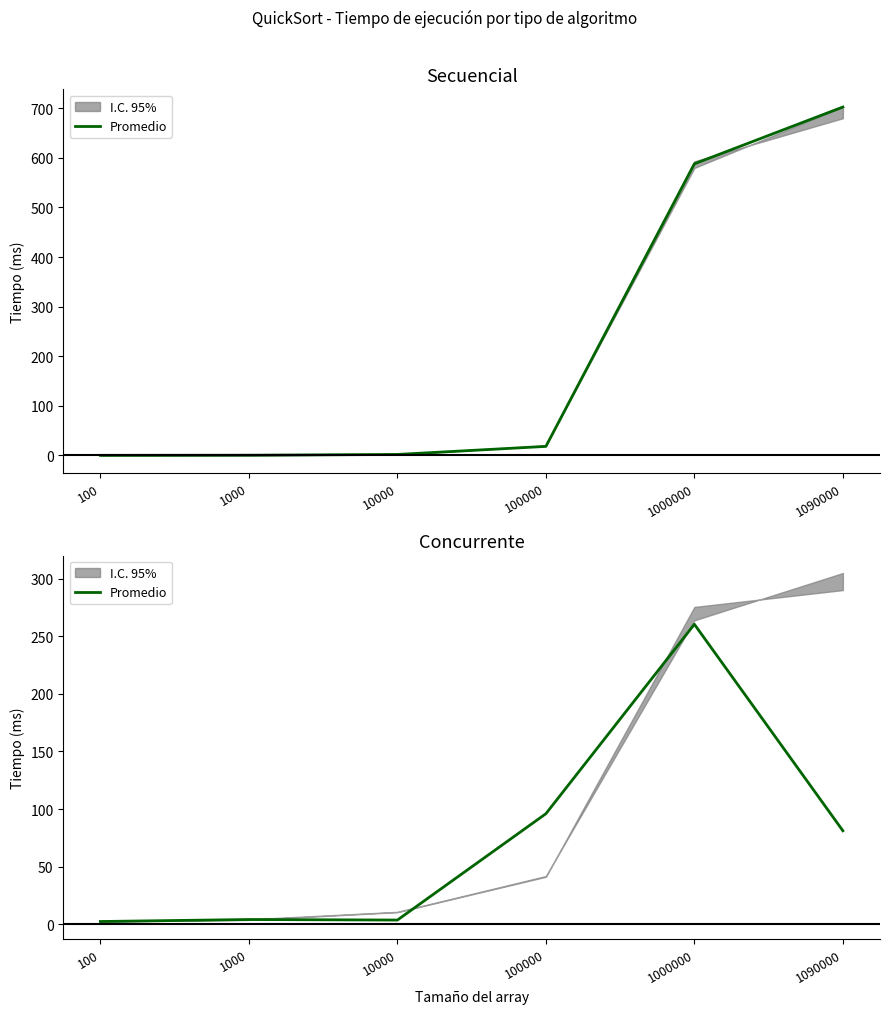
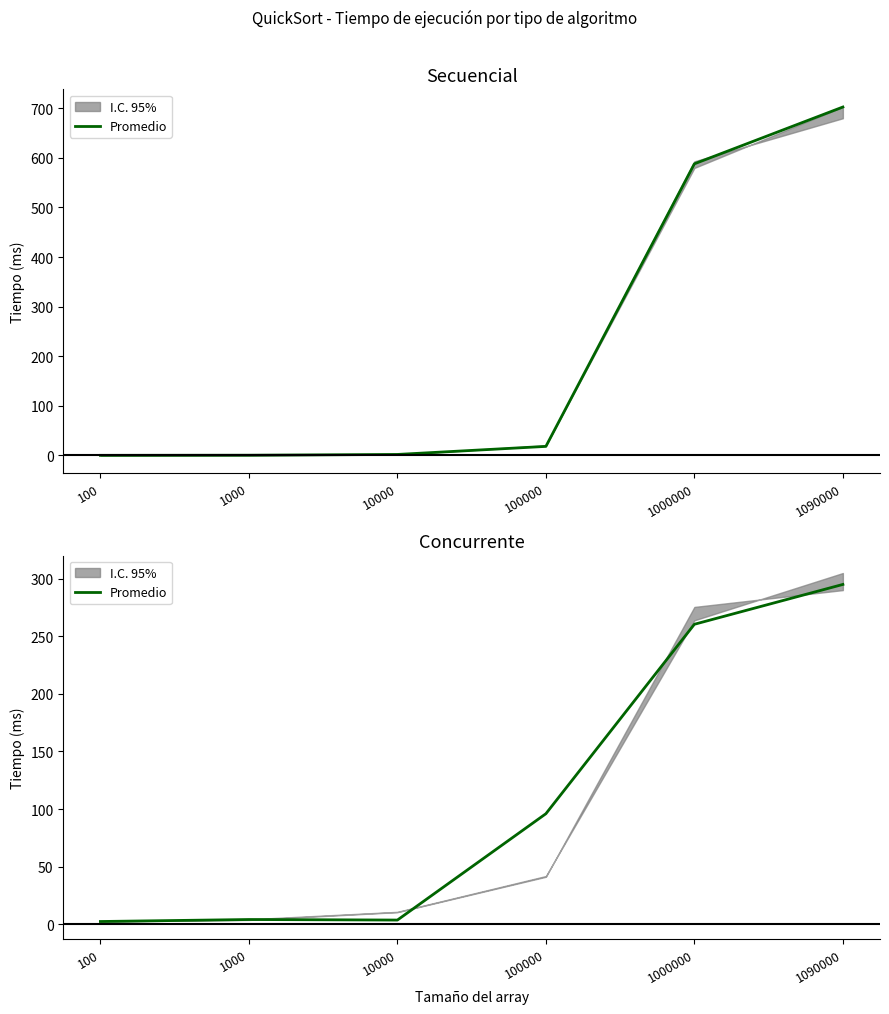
Concurrente, Promedio, 1090000: 81 -> 295
